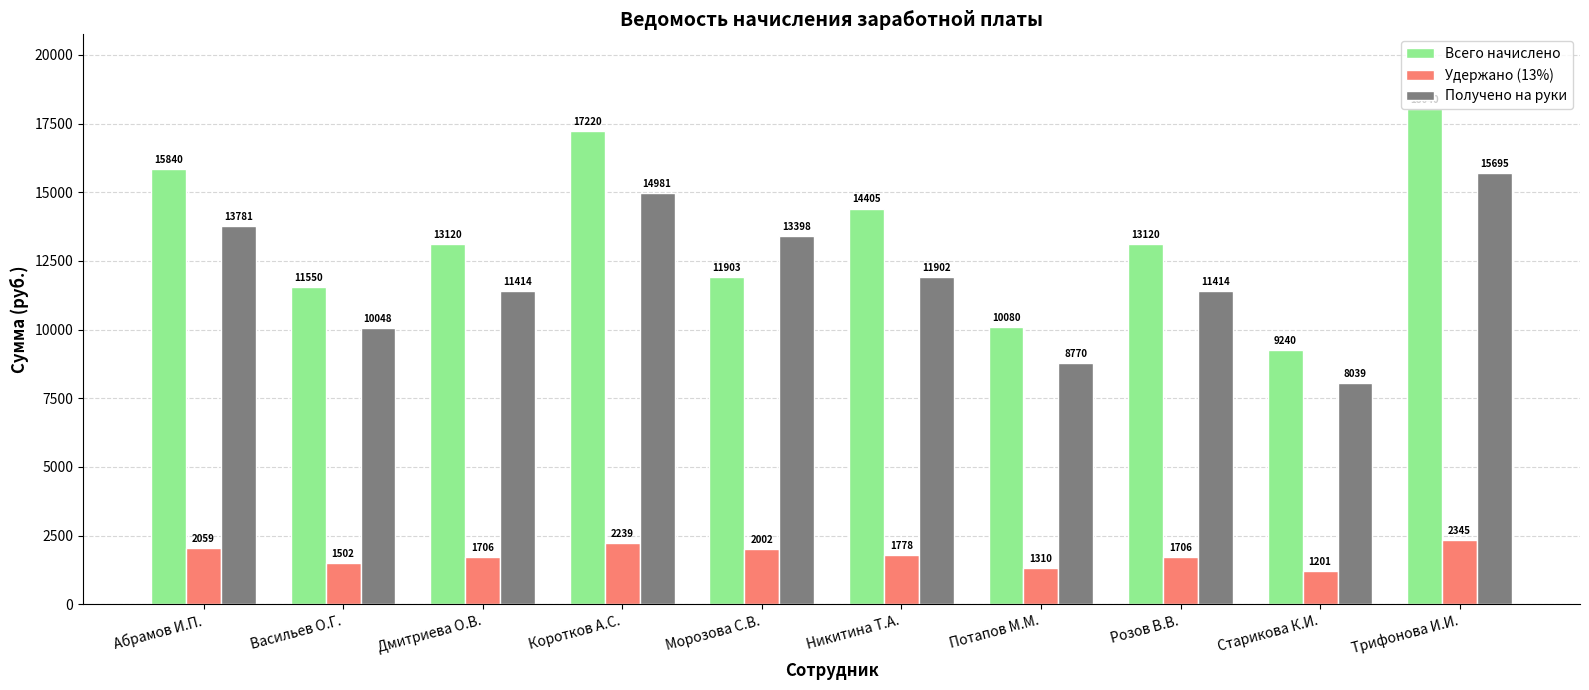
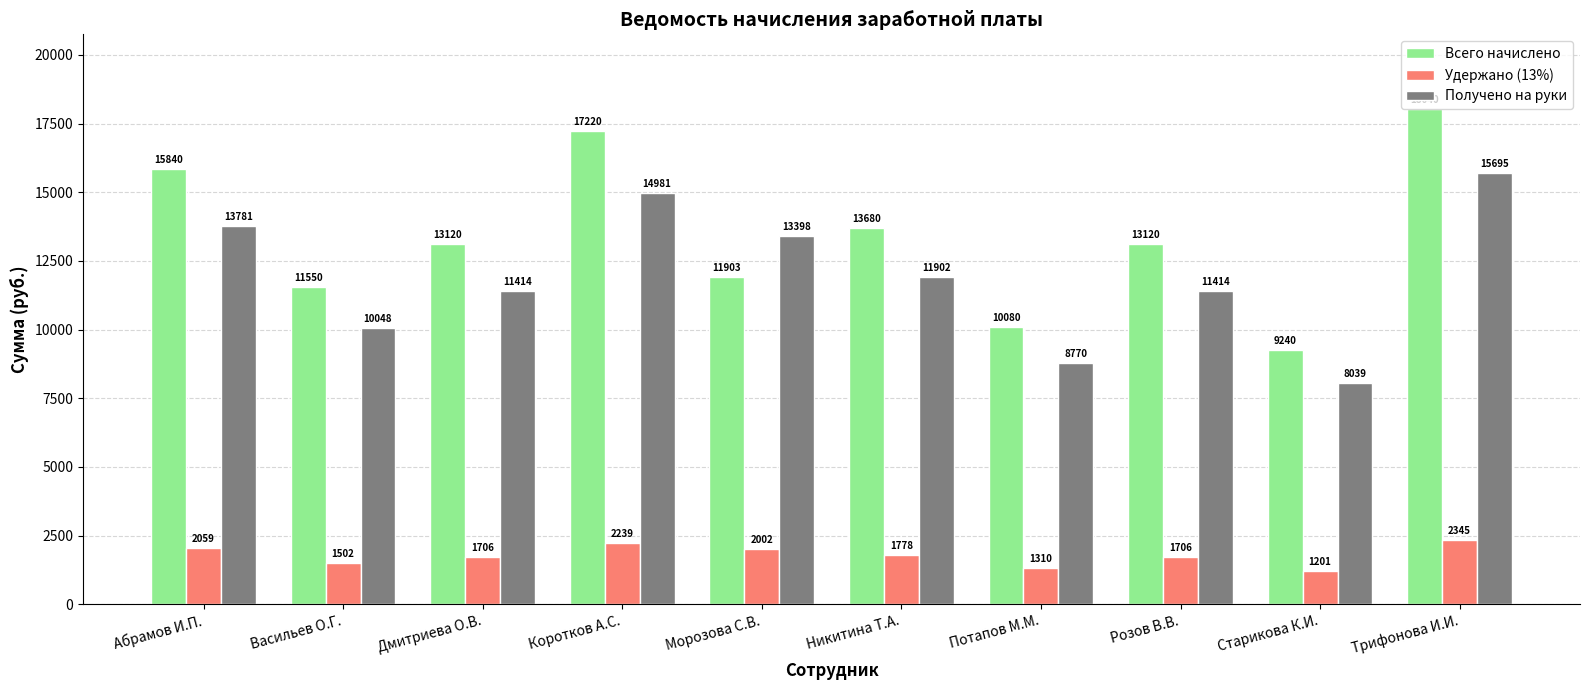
Всего начислено, Никитина Т.А.: 14405 -> 13680
